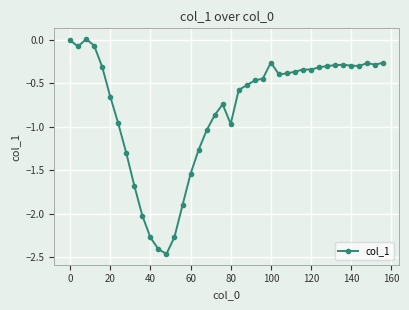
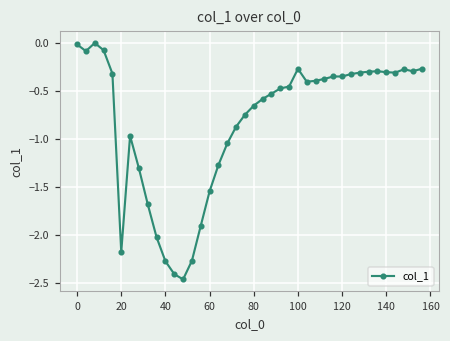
20: -0.7 -> -2.2
80: -1.0 -> -0.7
